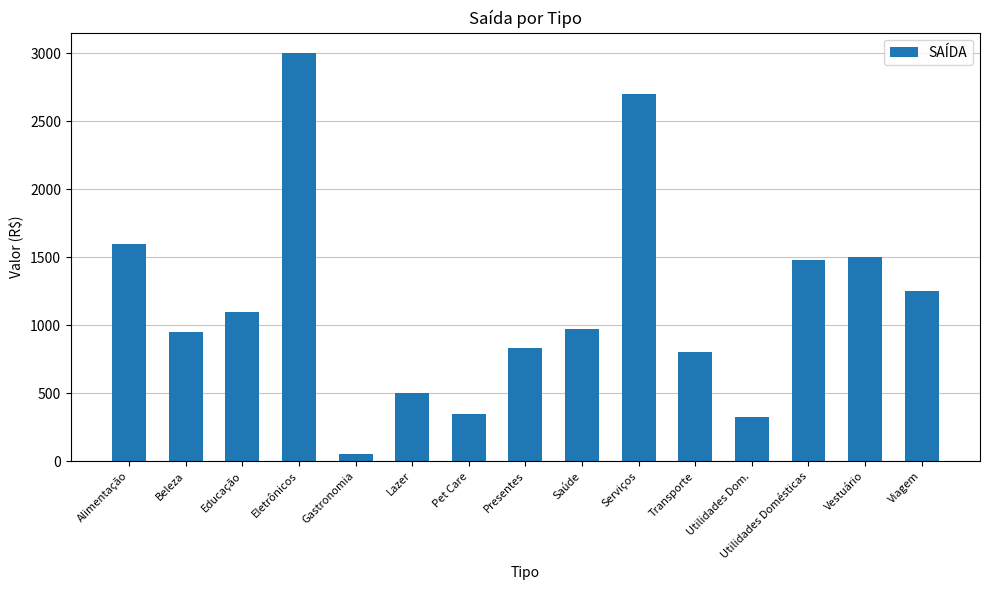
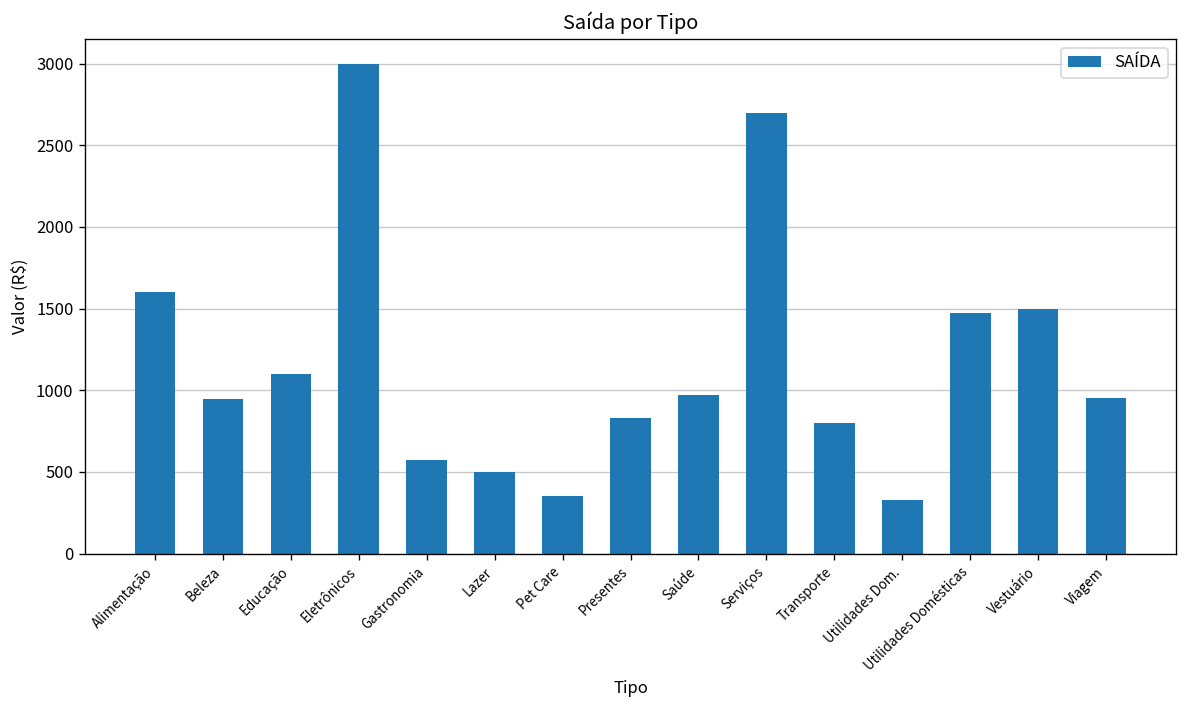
Gastronomia: 50 -> 570
Viagem: 1250 -> 950
